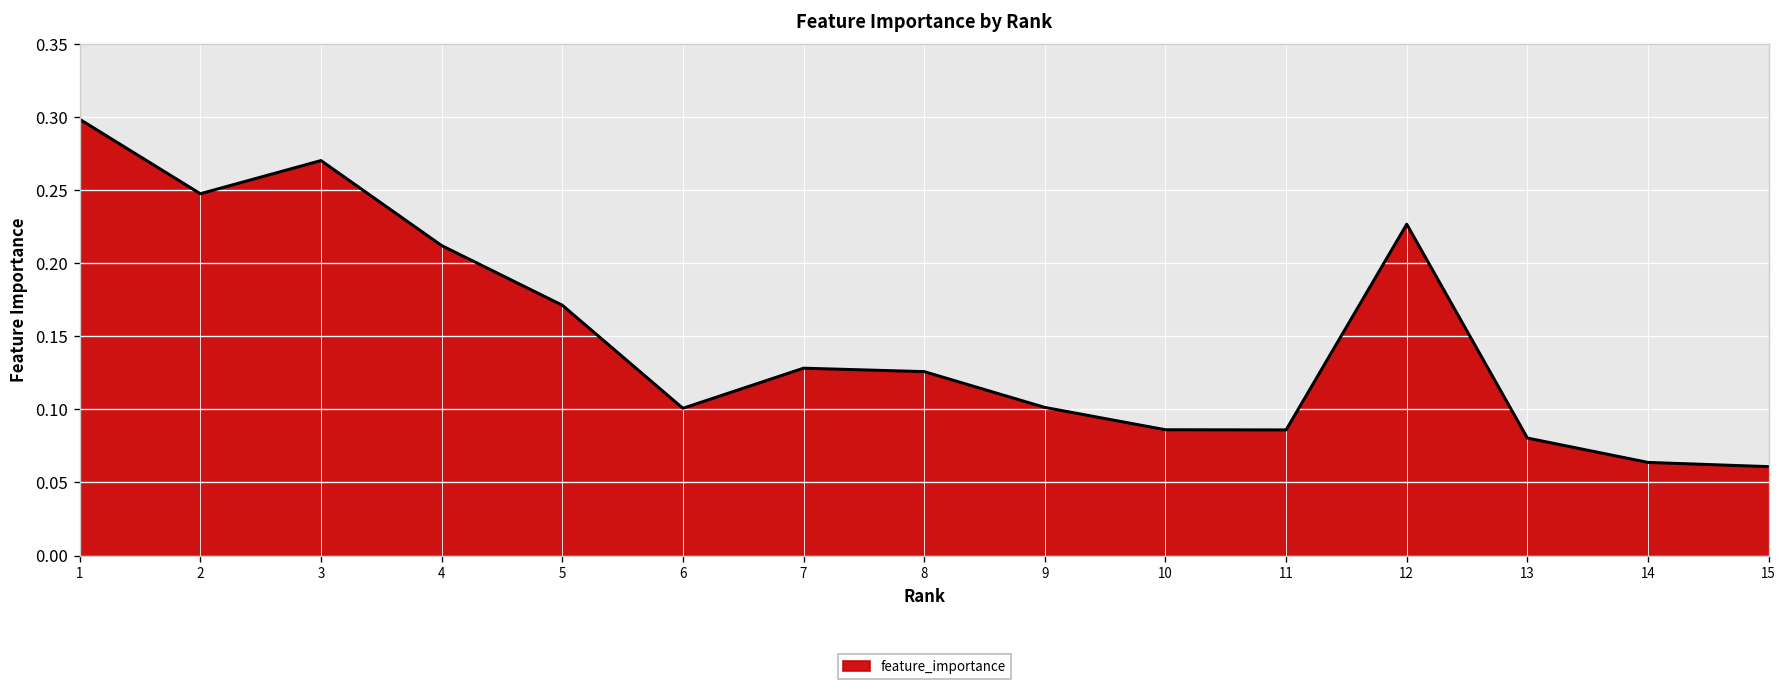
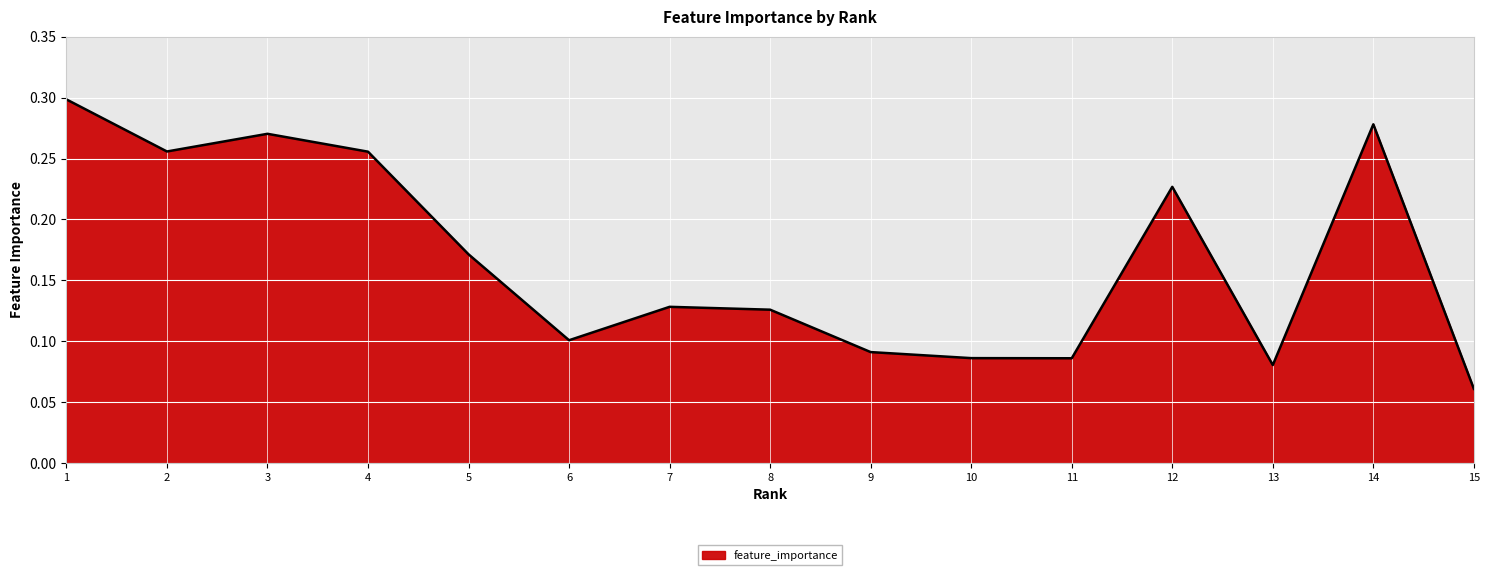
2: 0.248 -> 0.256
4: 0.212 -> 0.256
9: 0.101 -> 0.091
14: 0.064 -> 0.278
